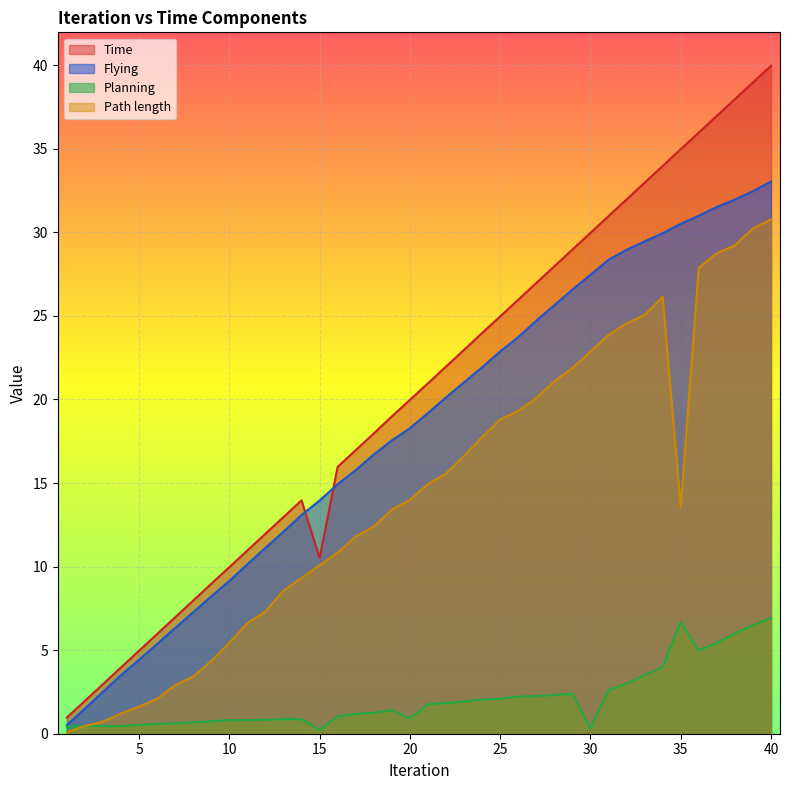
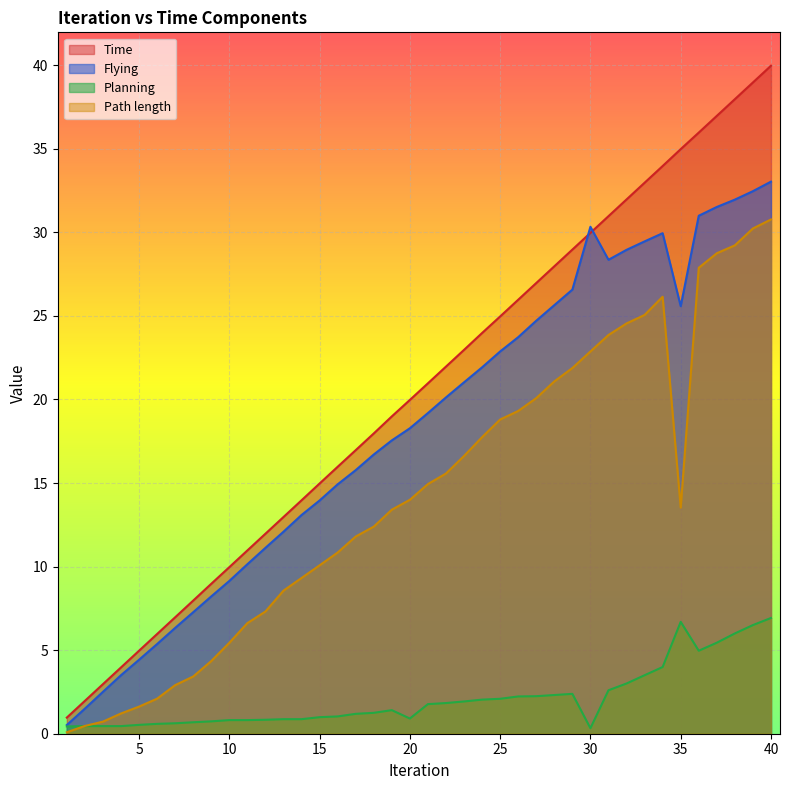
Time, 15: 10.5 -> 15.0
Planning, 15: 0.2 -> 1.0
Flying, 30: 27.5 -> 30.3
Flying, 35: 30.5 -> 25.6
